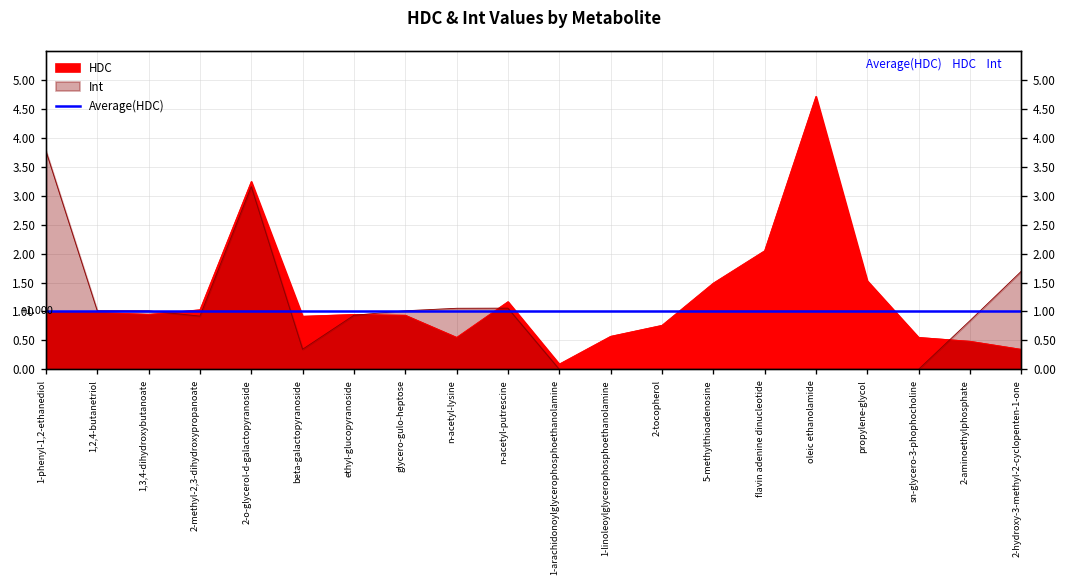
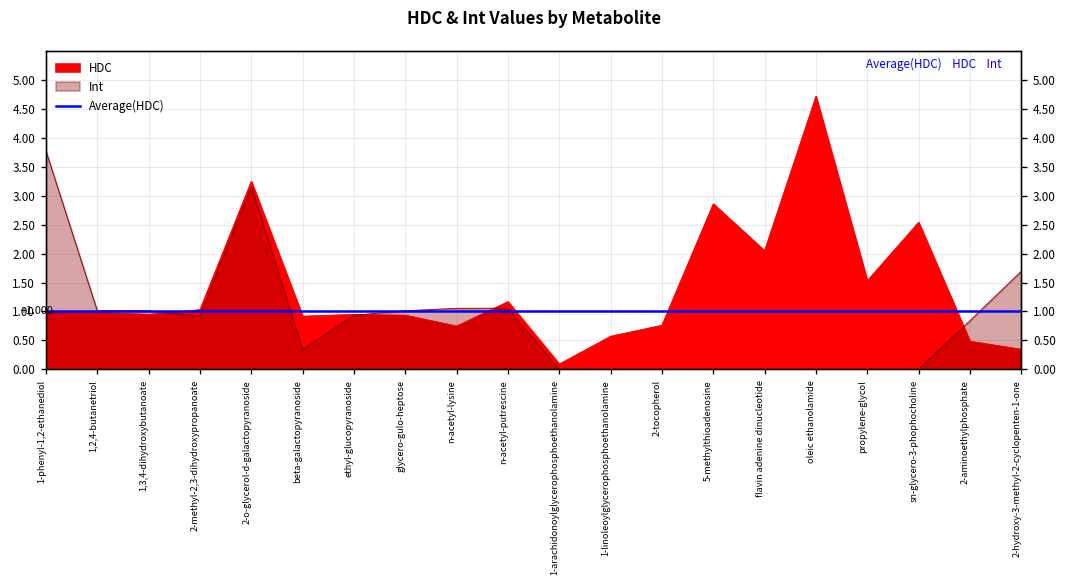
HDC, n-acetyl-lysine: 0.6 -> 0.7
HDC, 5-methylthioadenosine: 1.5 -> 2.9
HDC, sn-glycero-3-phophocholine: 0.6 -> 2.5
